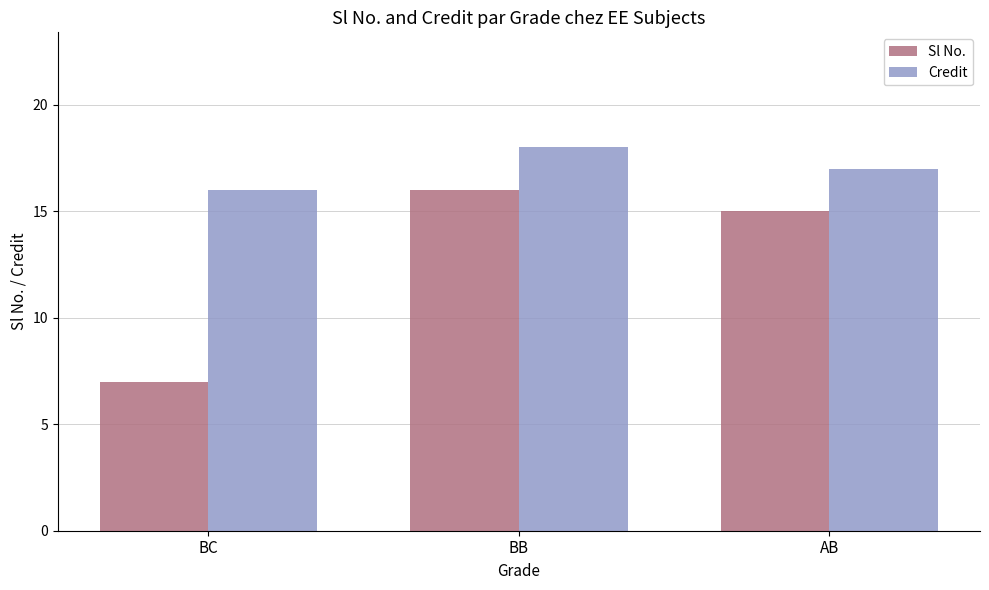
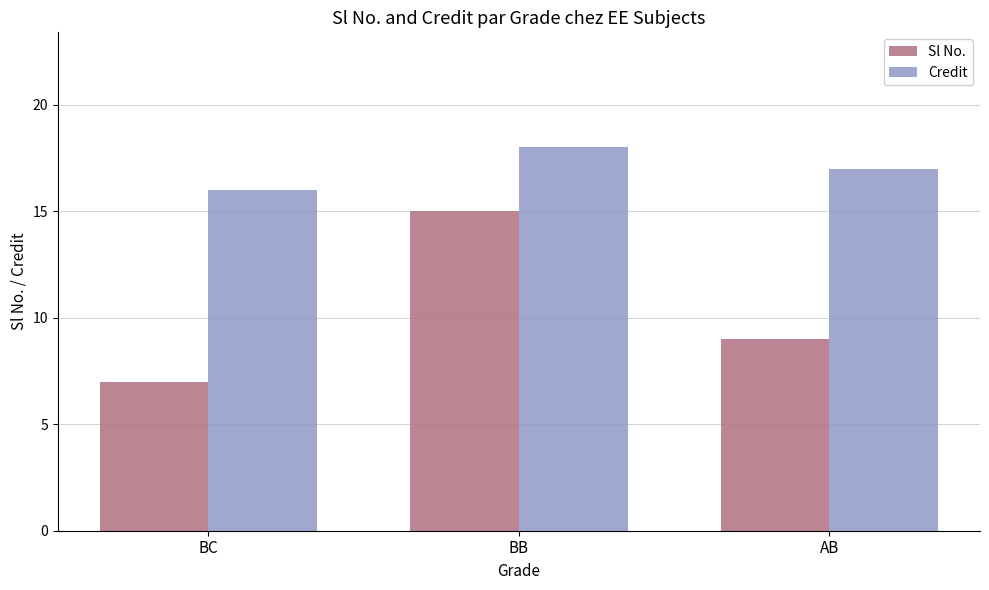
Sl No., BB: 16 -> 15
Sl No., AB: 15 -> 9
